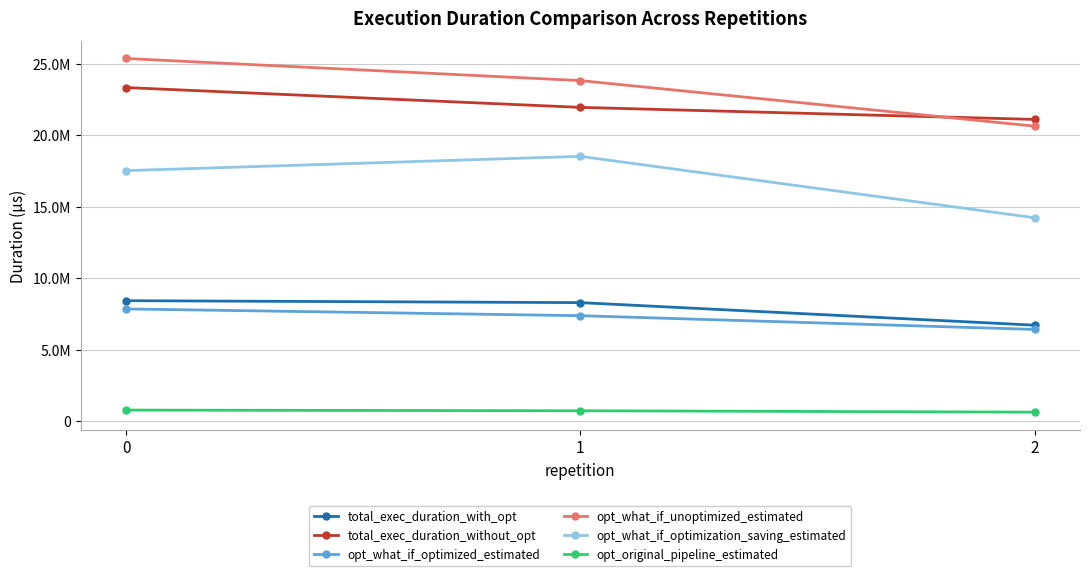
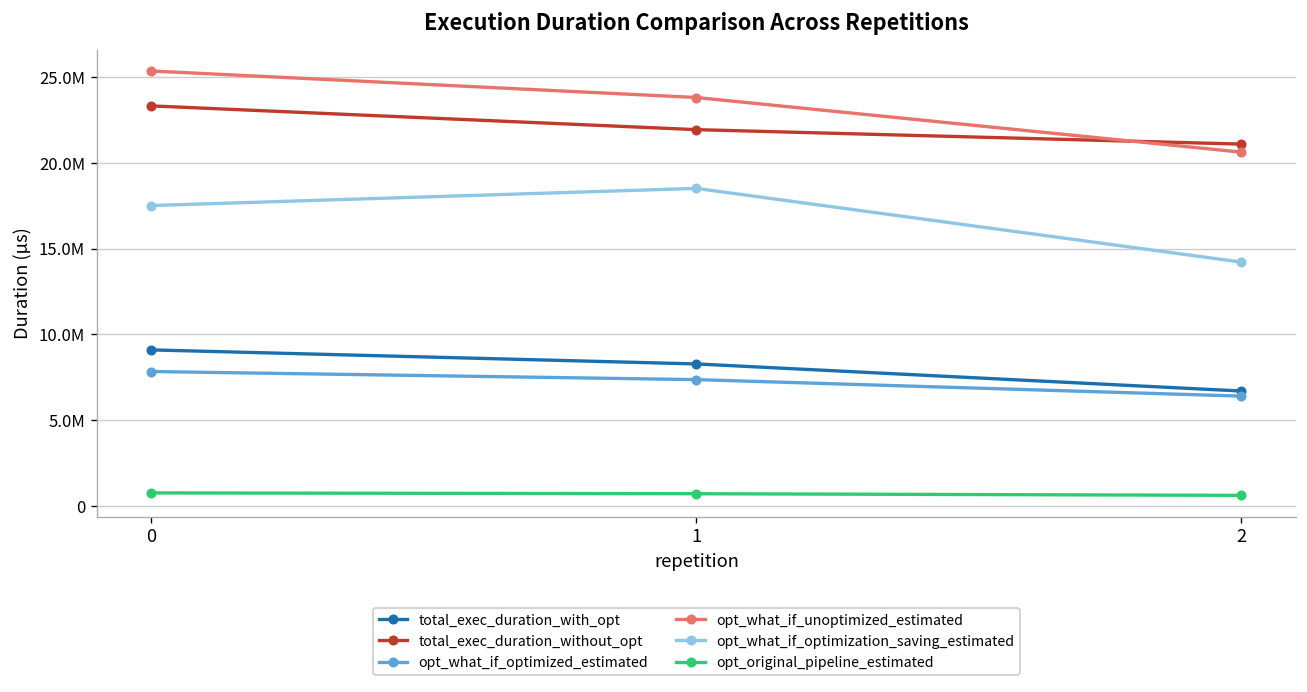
total_exec_duration_with_opt, 0: 8400000 -> 9100000
